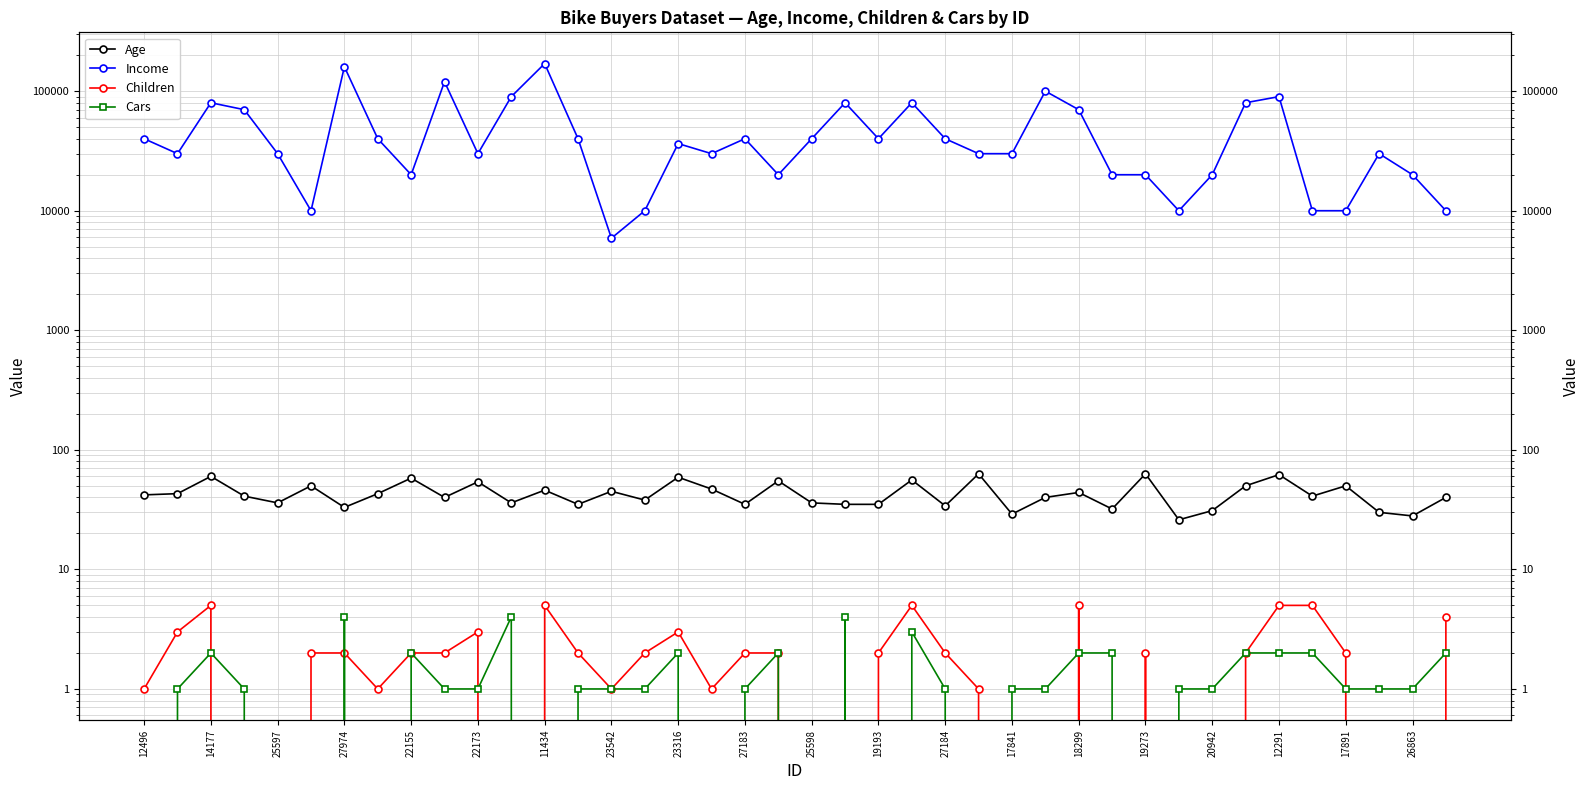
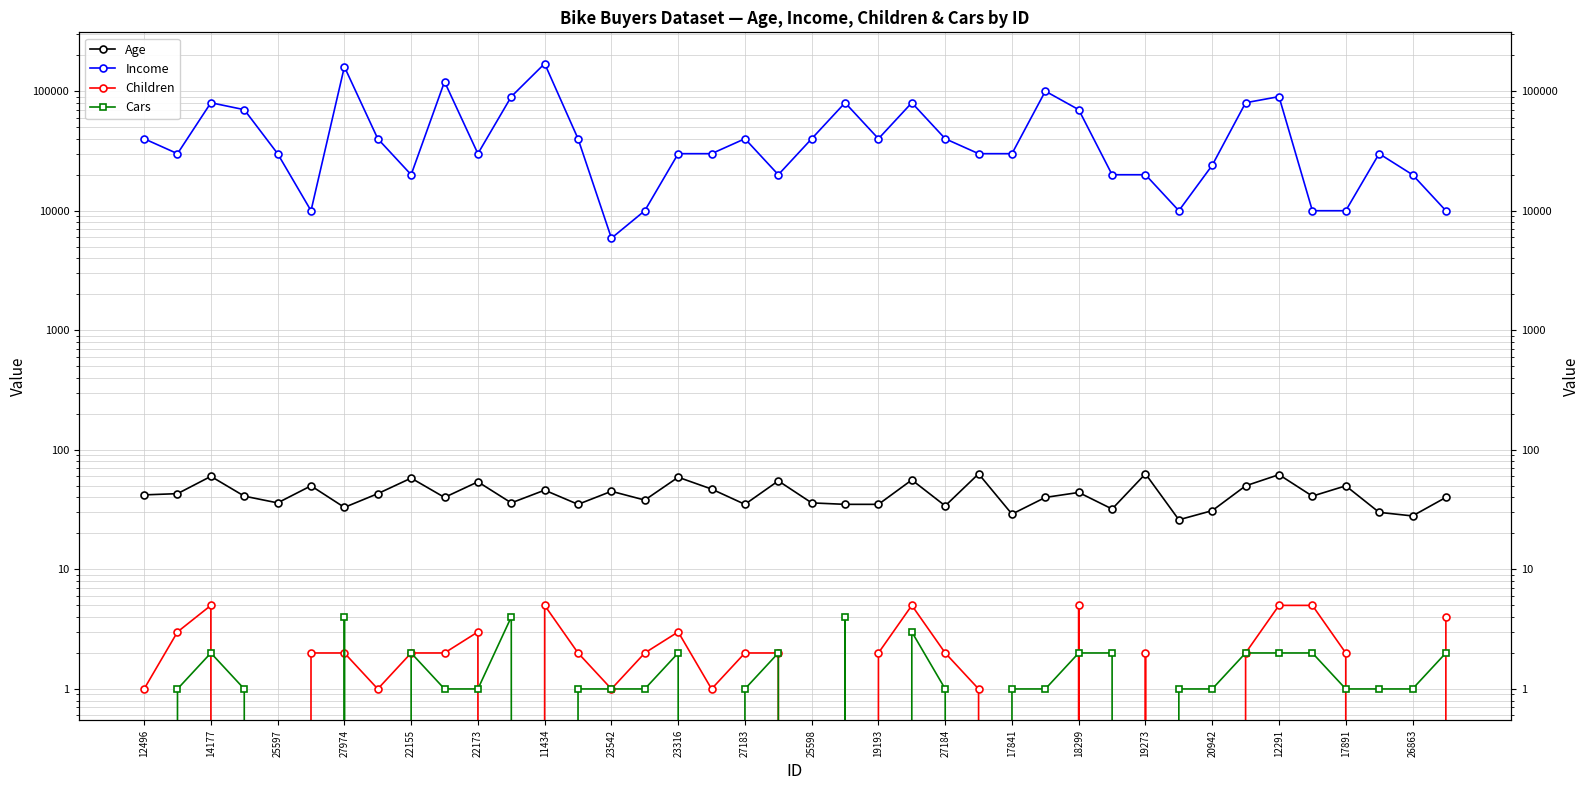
Income, 23316: 36000 -> 30000
Income, 20942: 20000 -> 24000
